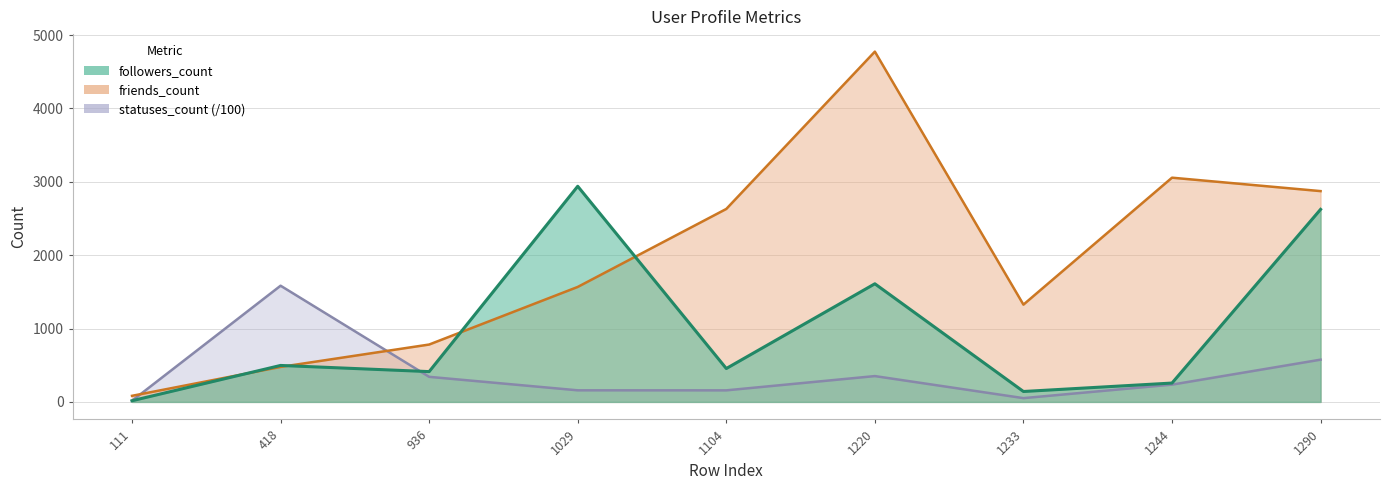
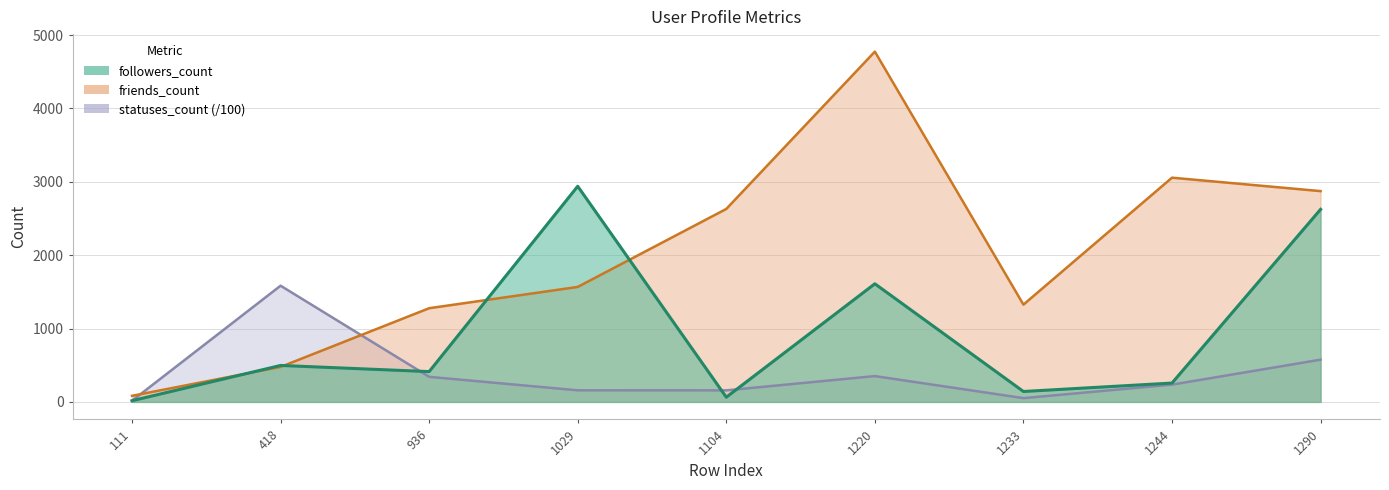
friends_count, 936: 800 -> 1300
followers_count, 1104: 500 -> 100
